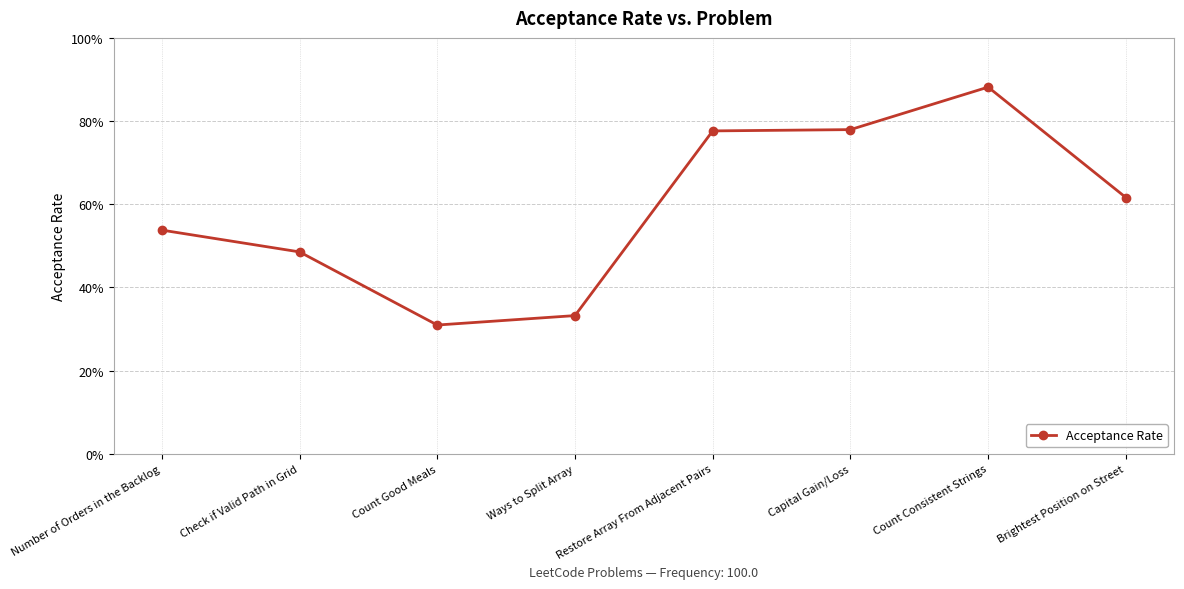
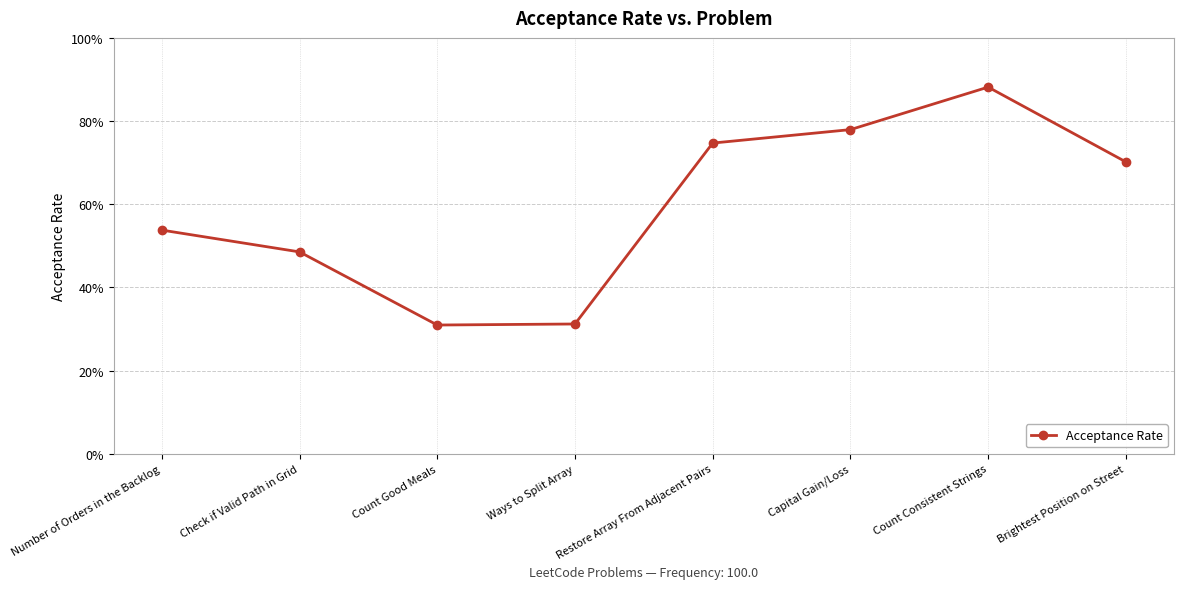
Ways to Split Array: 33% -> 31%
Restore Array From Adjacent Pairs: 78% -> 75%
Brightest Position on Street: 62% -> 70%
